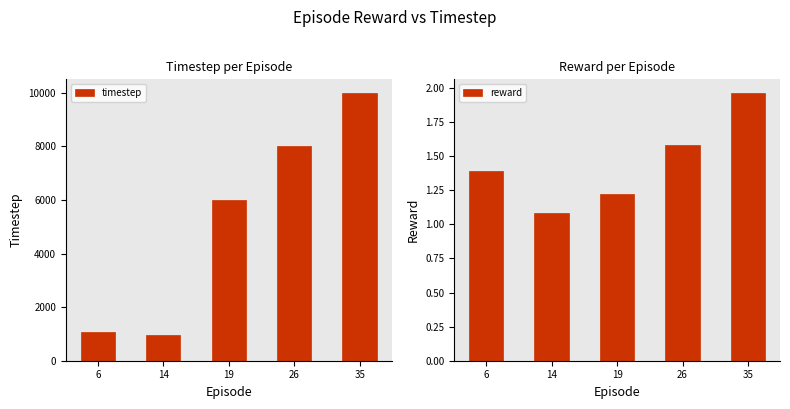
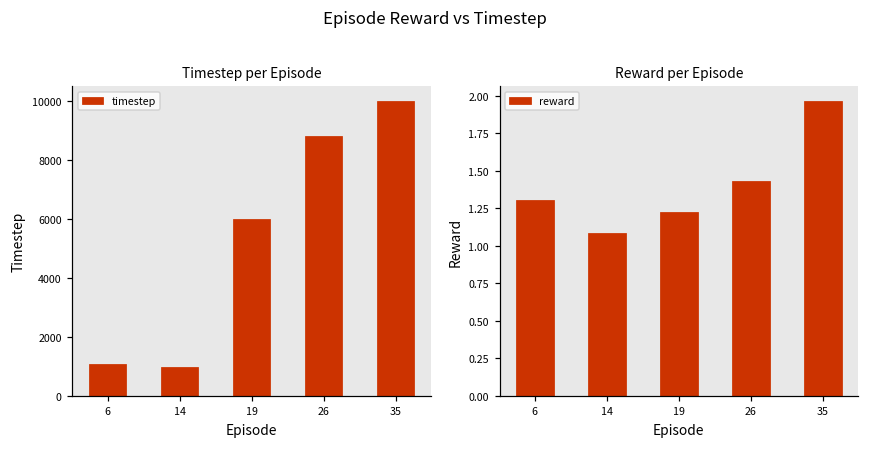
Timestep per Episode, 26: 8000 -> 8800
Reward per Episode, 6: 1.39 -> 1.31
Reward per Episode, 26: 1.58 -> 1.43
